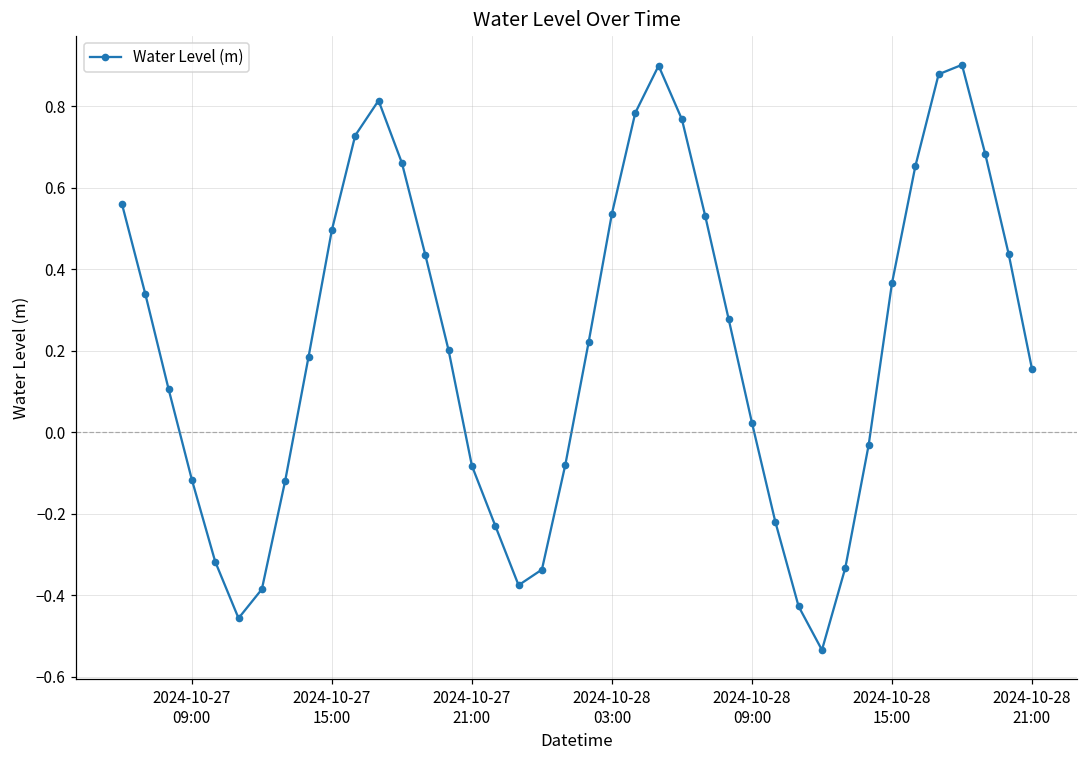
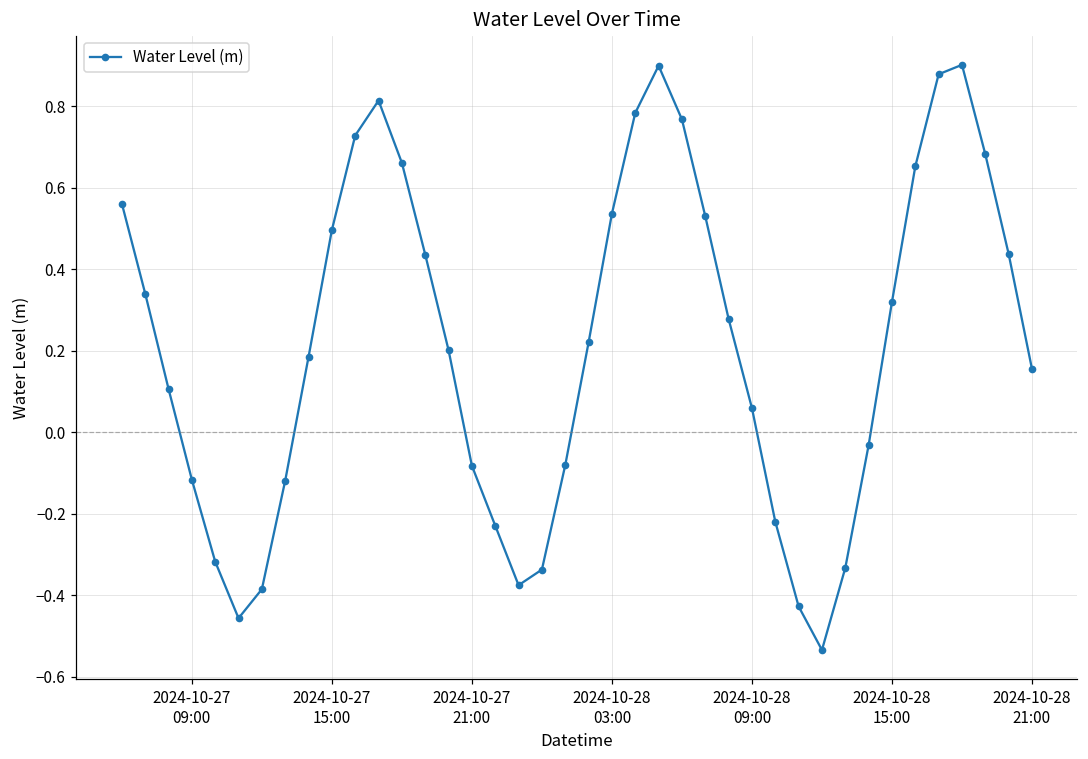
2024-10-28 09:00: 0.02 -> 0.06
2024-10-28 15:00: 0.37 -> 0.32
